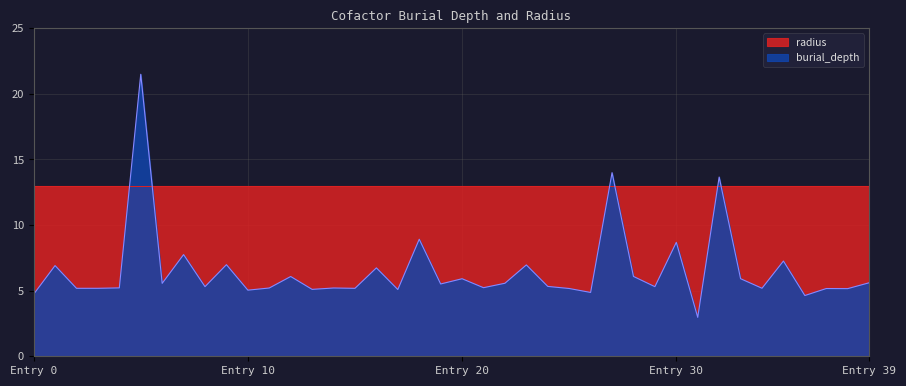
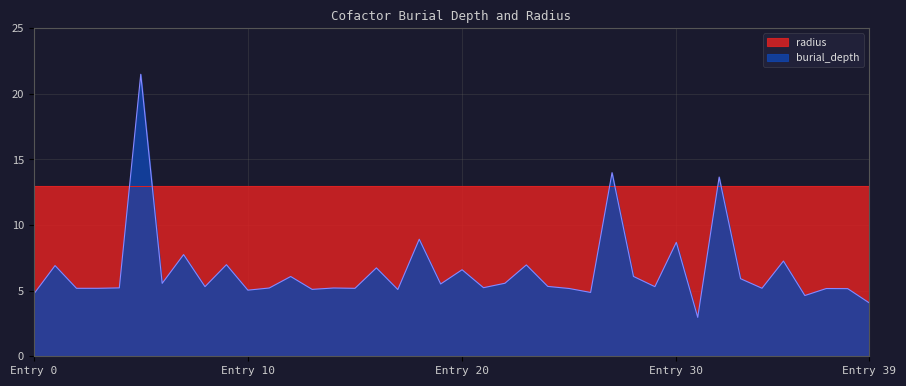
burial_depth, Entry 20: 5.9 -> 6.6
burial_depth, Entry 39: 5.6 -> 4.1
